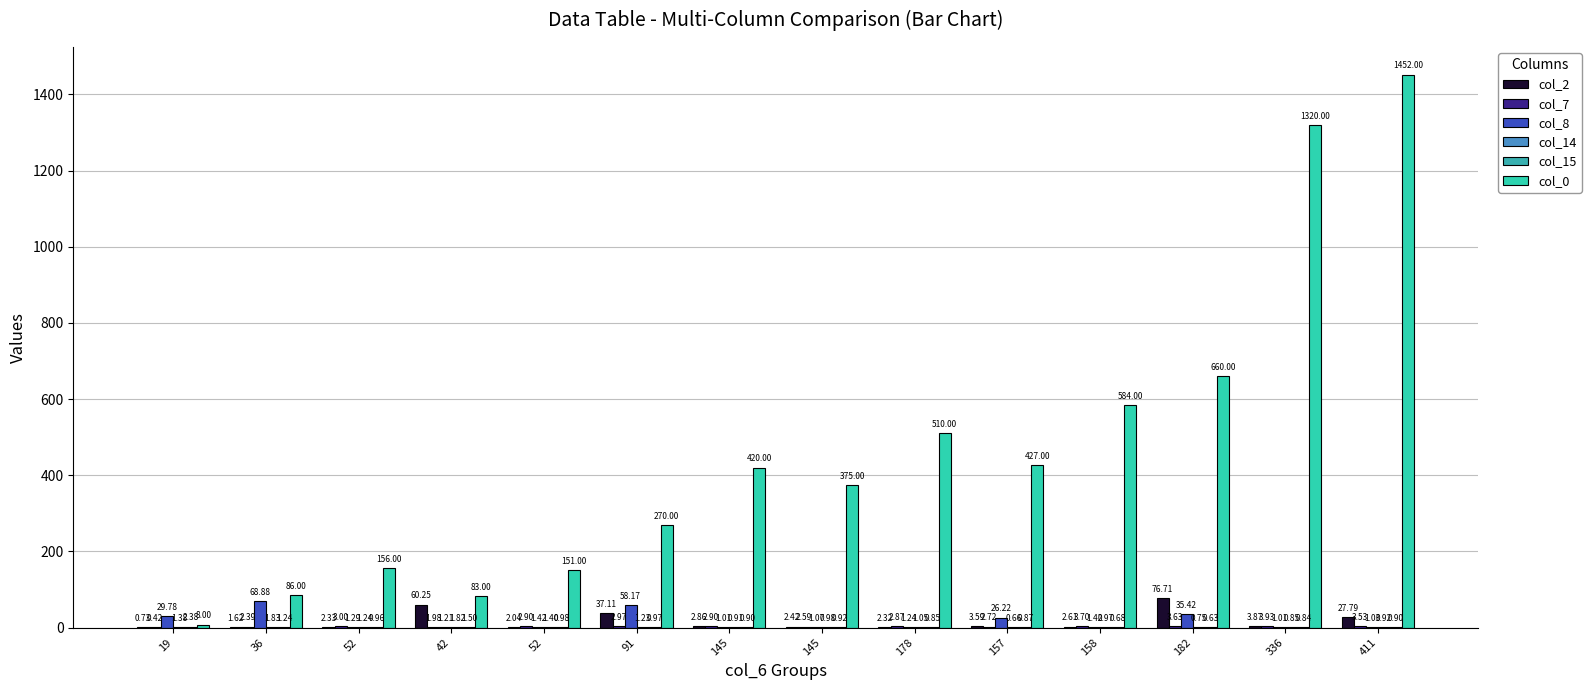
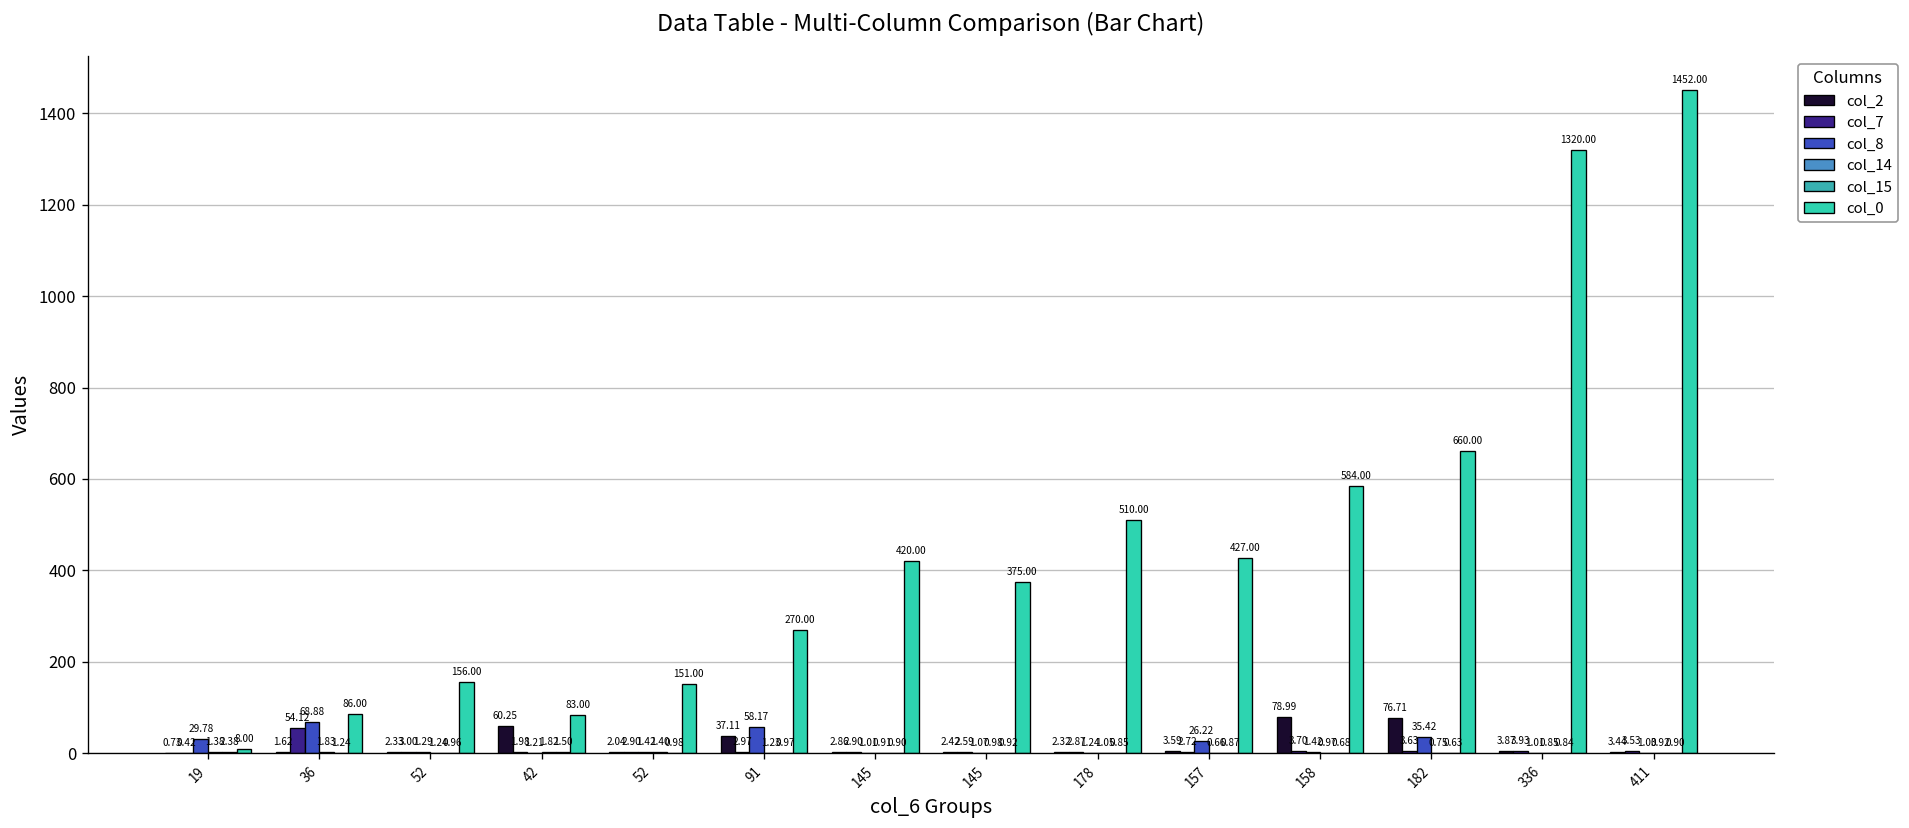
col_7, 36: 2.39 -> 54.12
col_2, 158: 2.61 -> 78.99
col_2, 411: 27.79 -> 3.44
